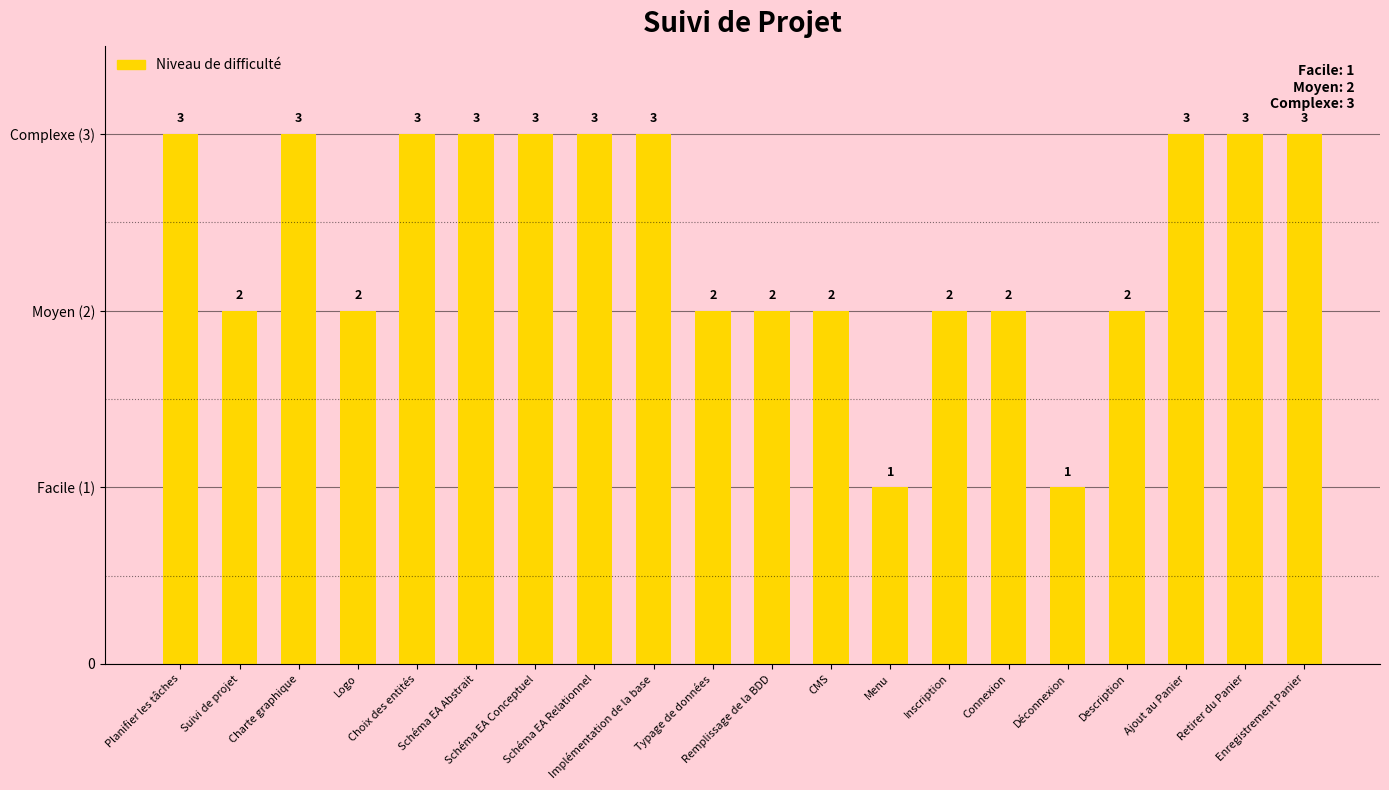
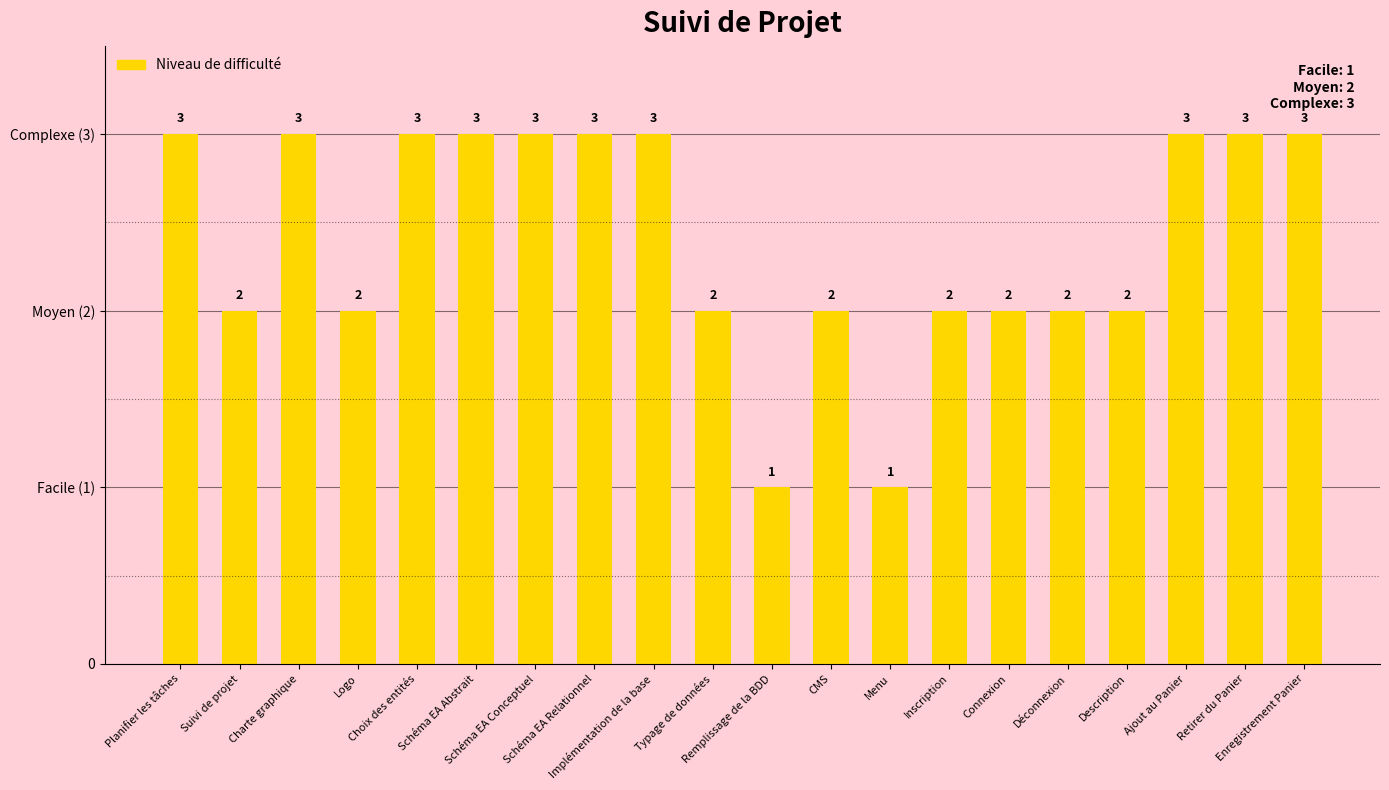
Remplissage de la BDD: 2 -> 1
Déconnexion: 1 -> 2
